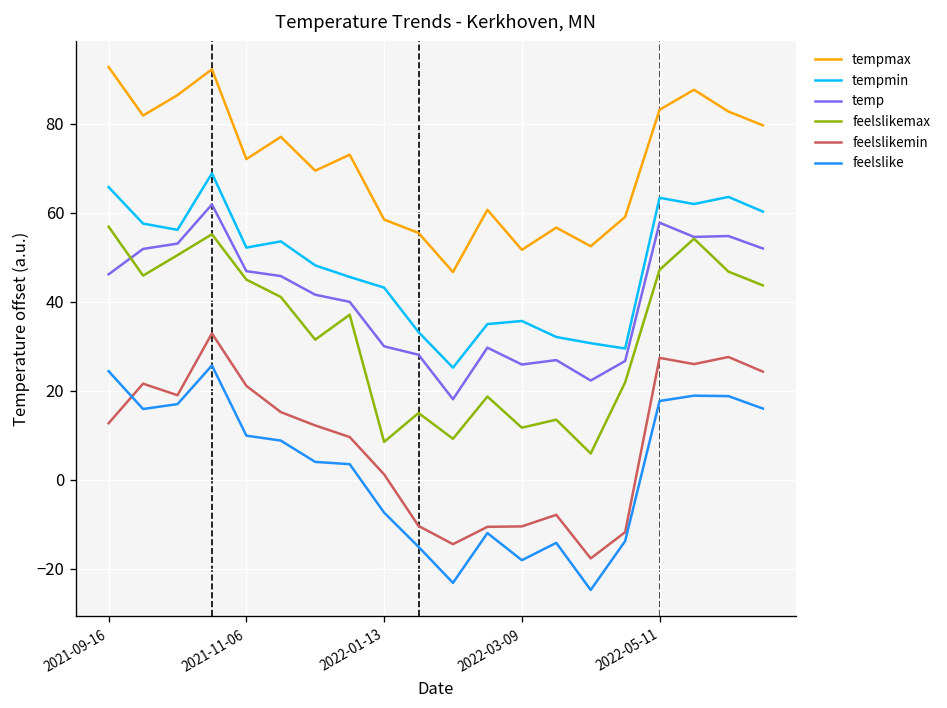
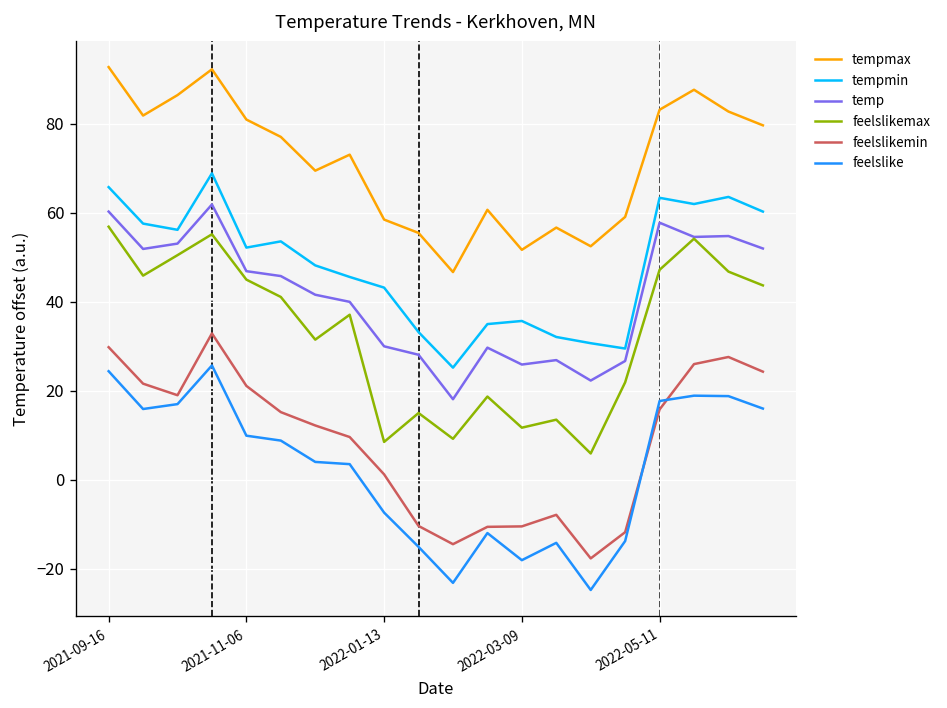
temp, 2021-09-16: 46 -> 60
feelslikemin, 2021-09-16: 13 -> 30
tempmax, 2021-11-06: 72 -> 81
feelslikemin, 2022-05-11: 27 -> 16
